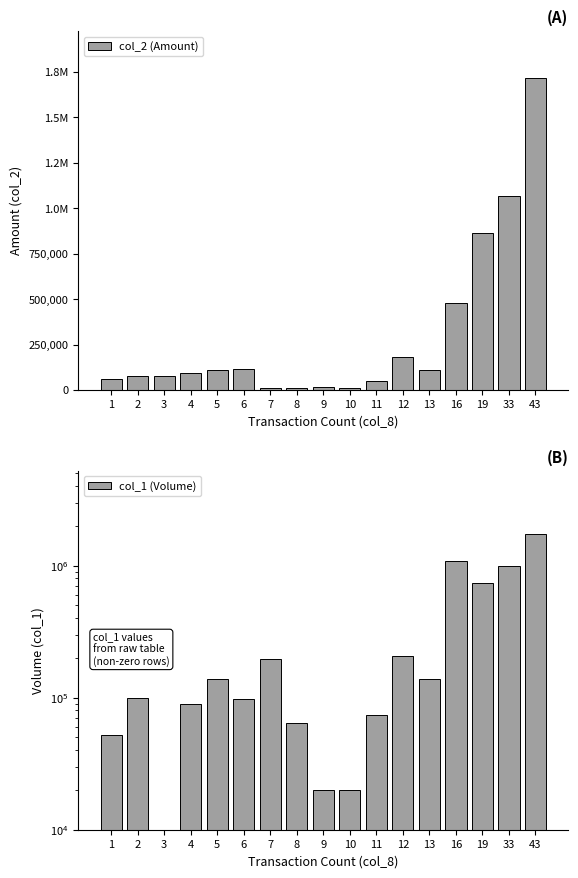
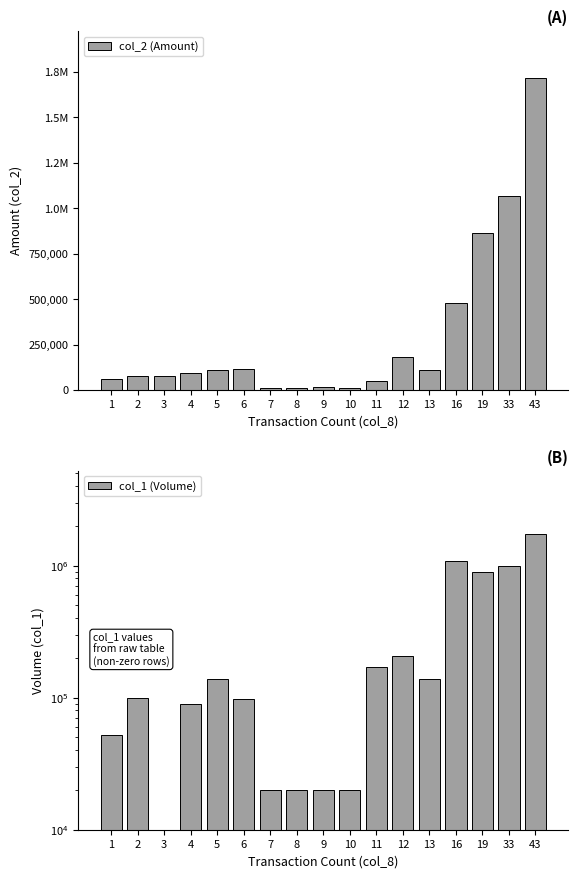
(B), 7: 200000 -> 20000
(B), 8: 60000 -> 20000
(B), 11: 70000 -> 170000
(B), 19: 700000 -> 900000
